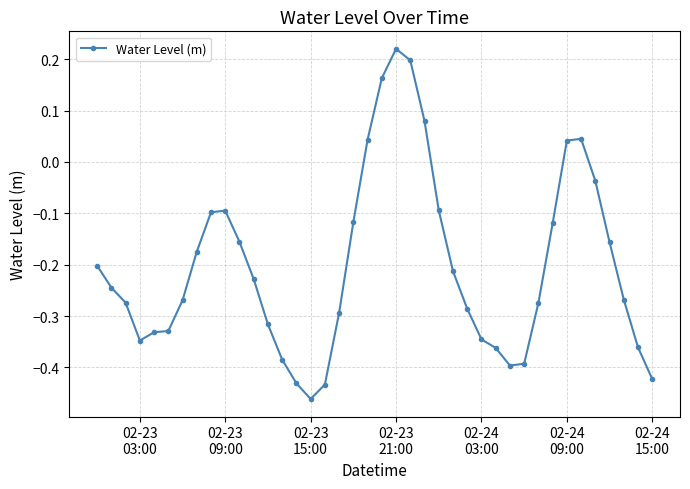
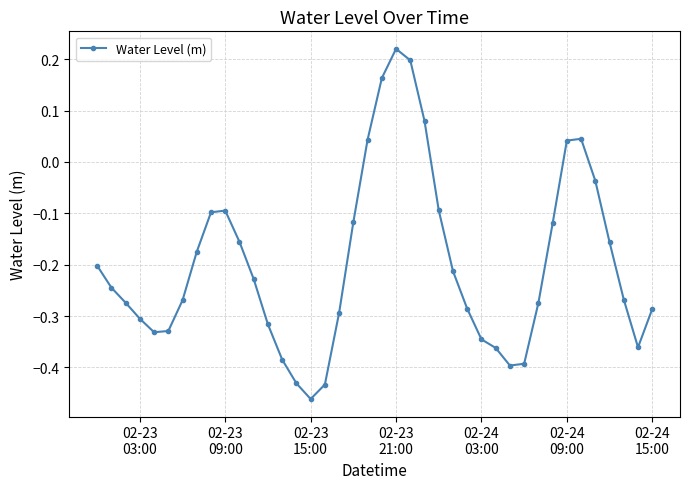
02-23 03:00: -0.35 -> -0.31
02-24 15:00: -0.42 -> -0.29
